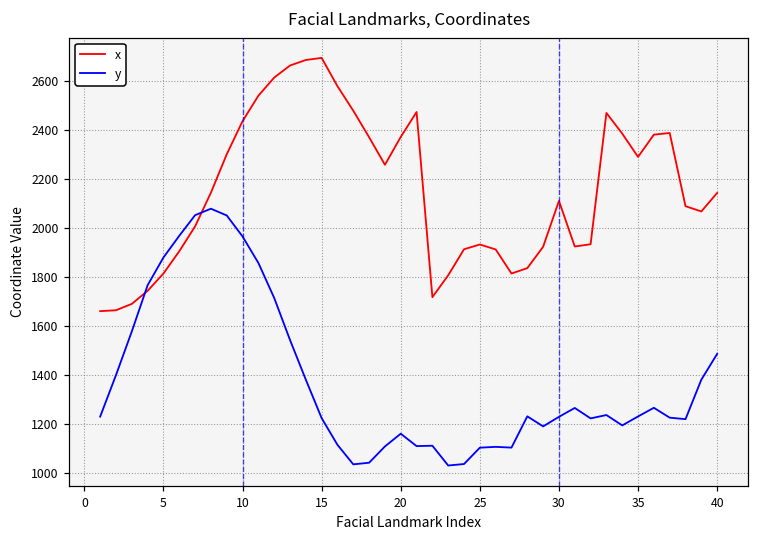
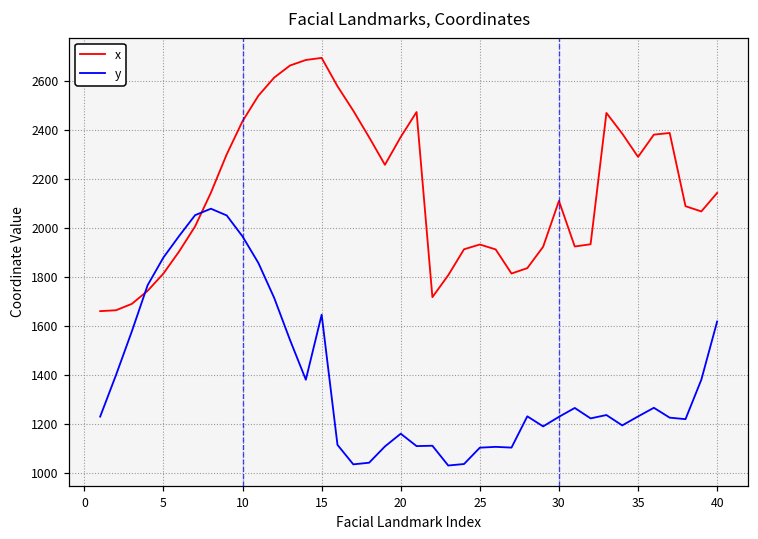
y, 15: 1230 -> 1650
y, 40: 1490 -> 1620
